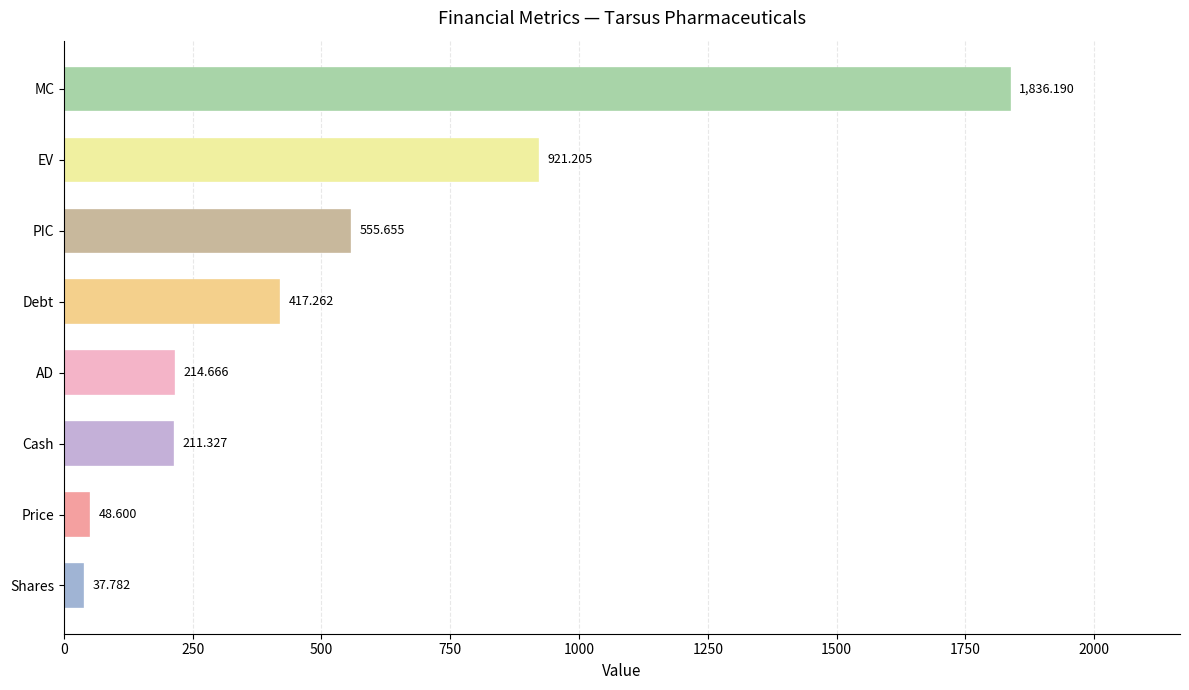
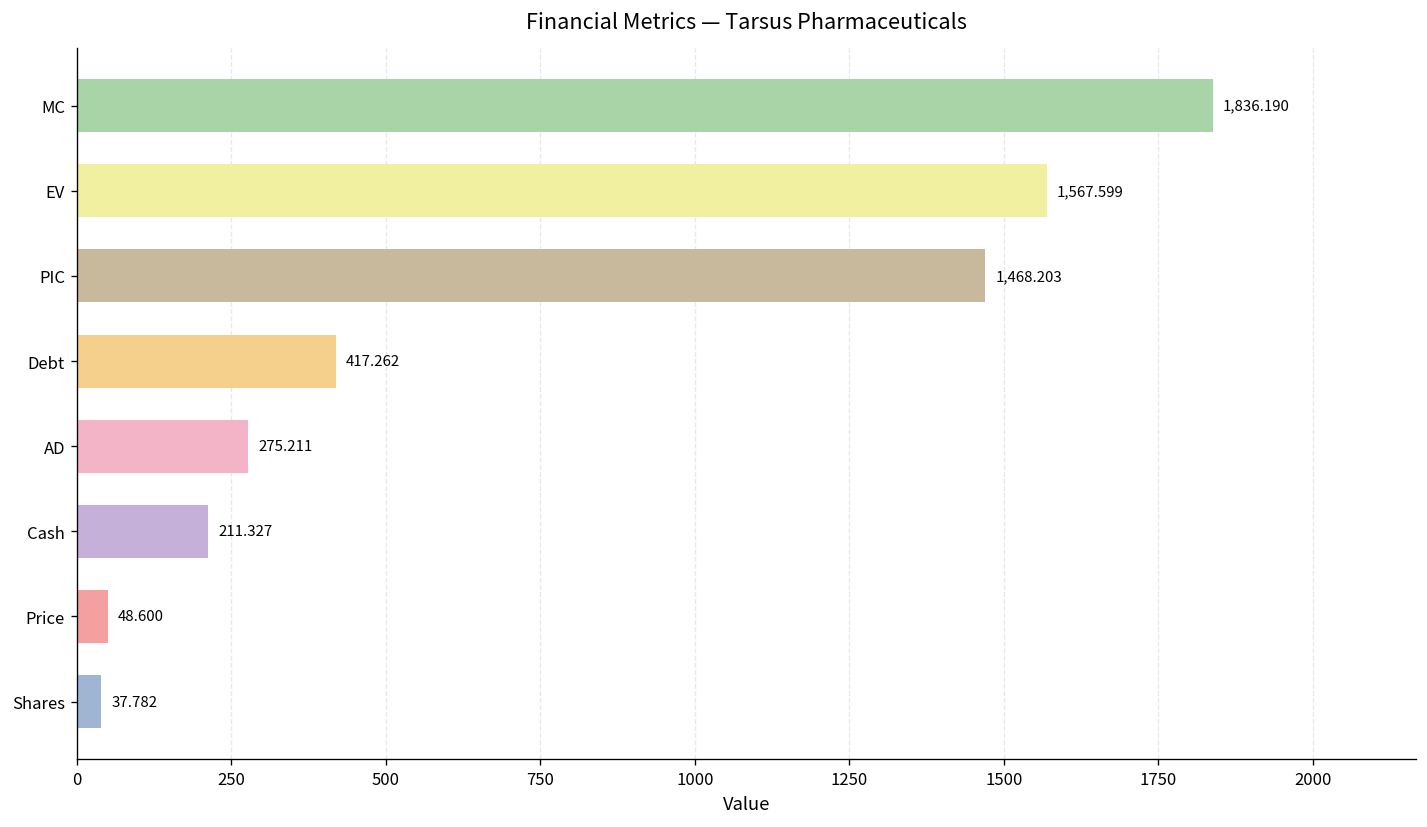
EV: 921.205 -> 1,567.599
PIC: 555.655 -> 1,468.203
AD: 214.666 -> 275.211
